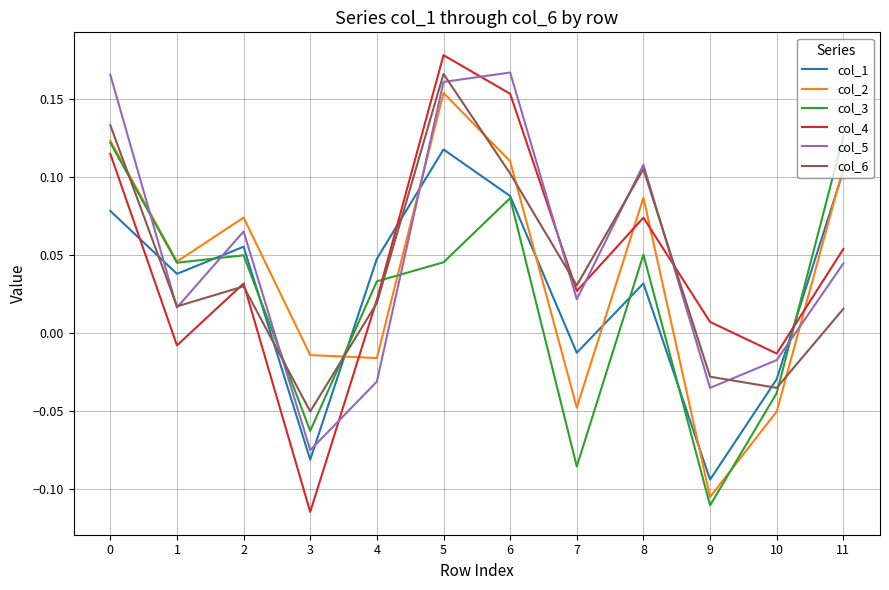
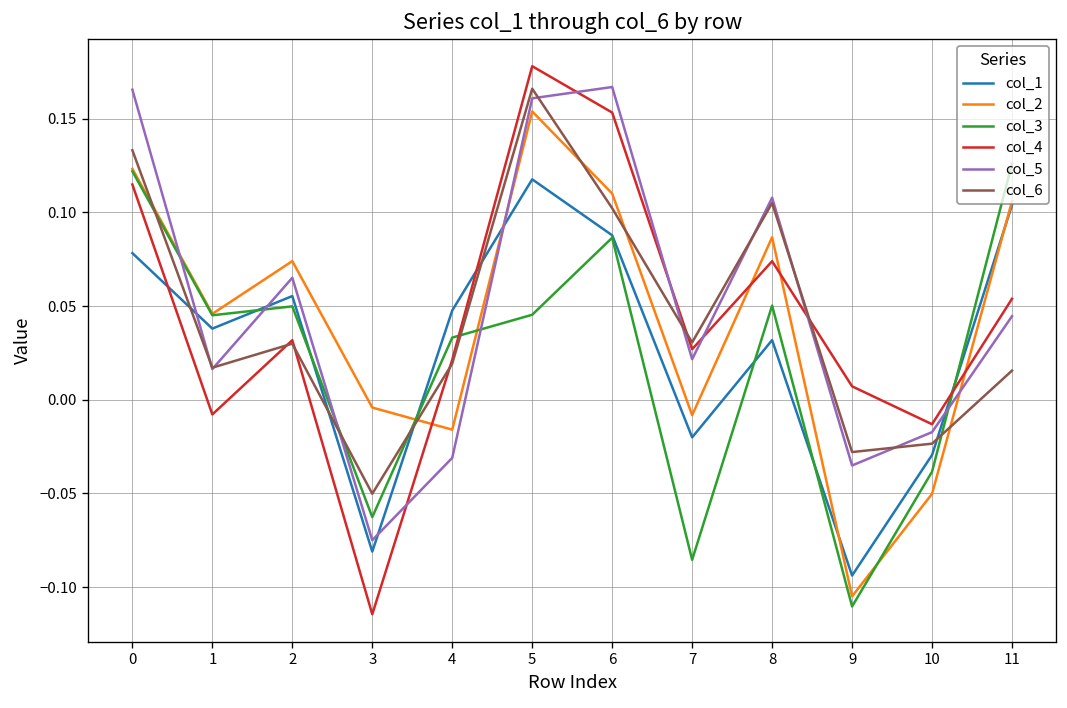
col_2, 3: -0.014 -> -0.004
col_1, 7: -0.013 -> -0.020
col_2, 7: -0.048 -> -0.008
col_6, 10: -0.035 -> -0.023
